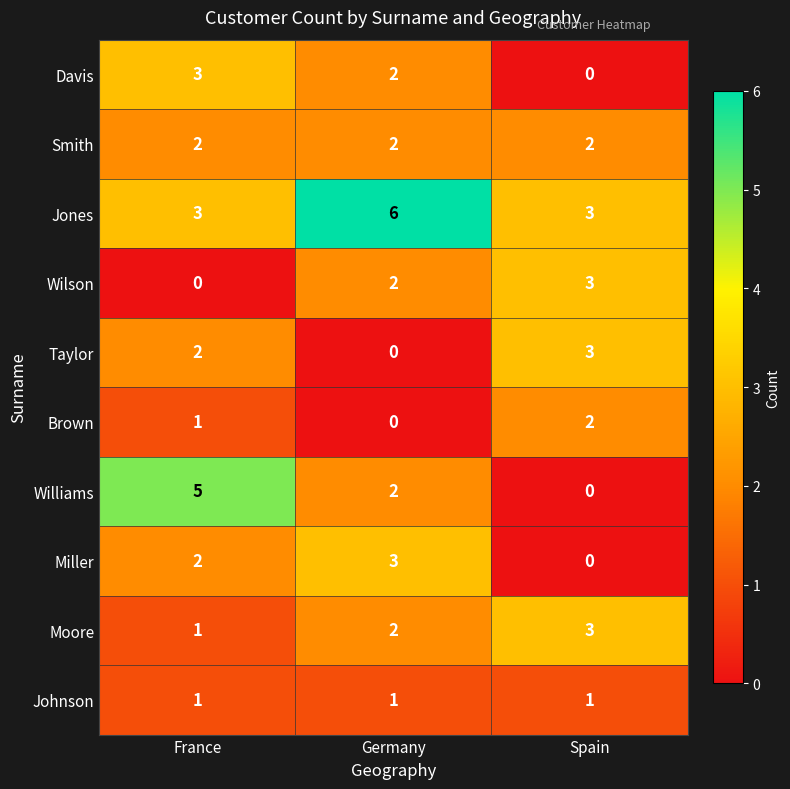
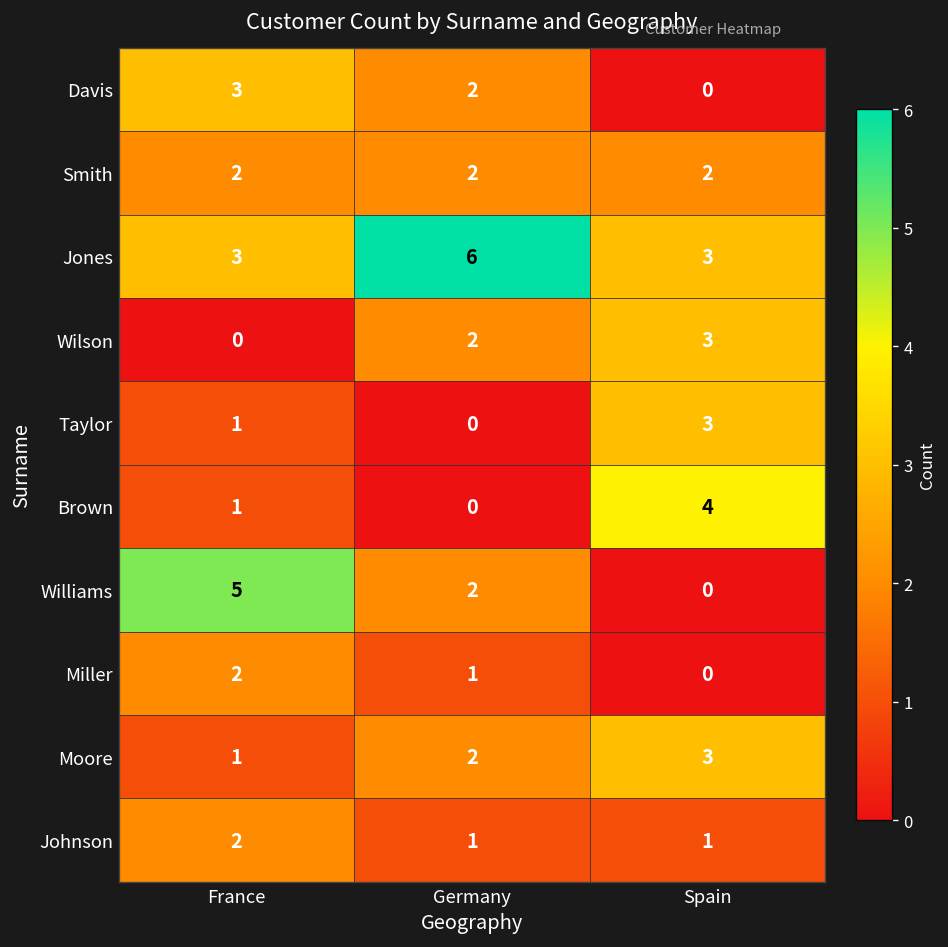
Taylor, France: 2 -> 1
Brown, Spain: 2 -> 4
Miller, Germany: 3 -> 1
Johnson, France: 1 -> 2
